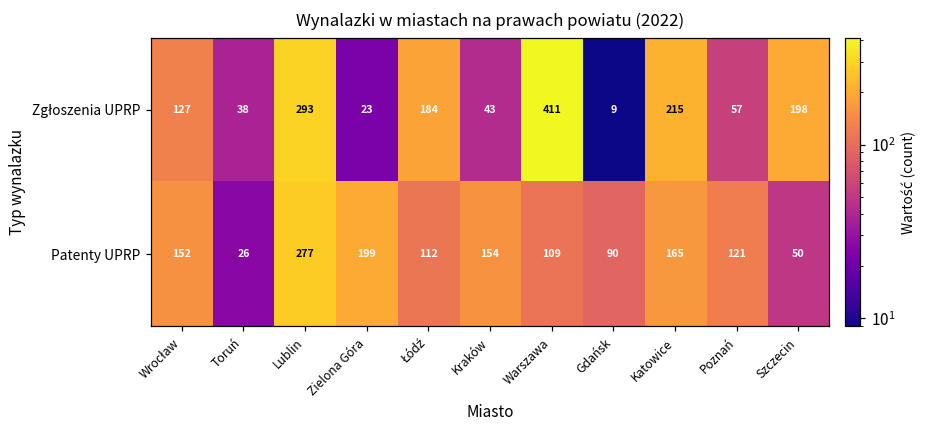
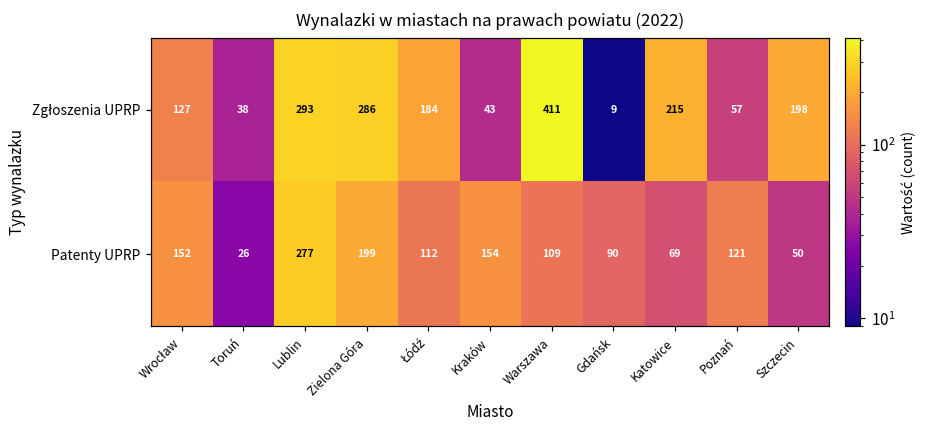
Zgłoszenia UPRP, Zielona Góra: 23 -> 286
Patenty UPRP, Katowice: 165 -> 69
